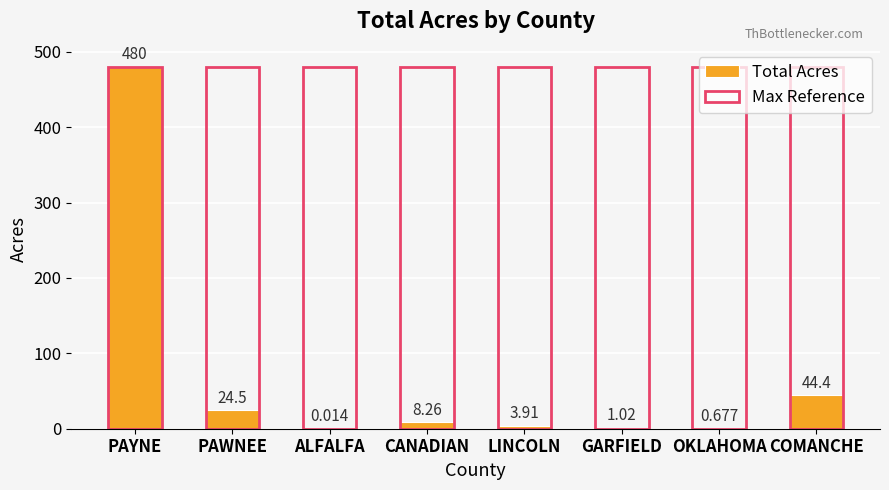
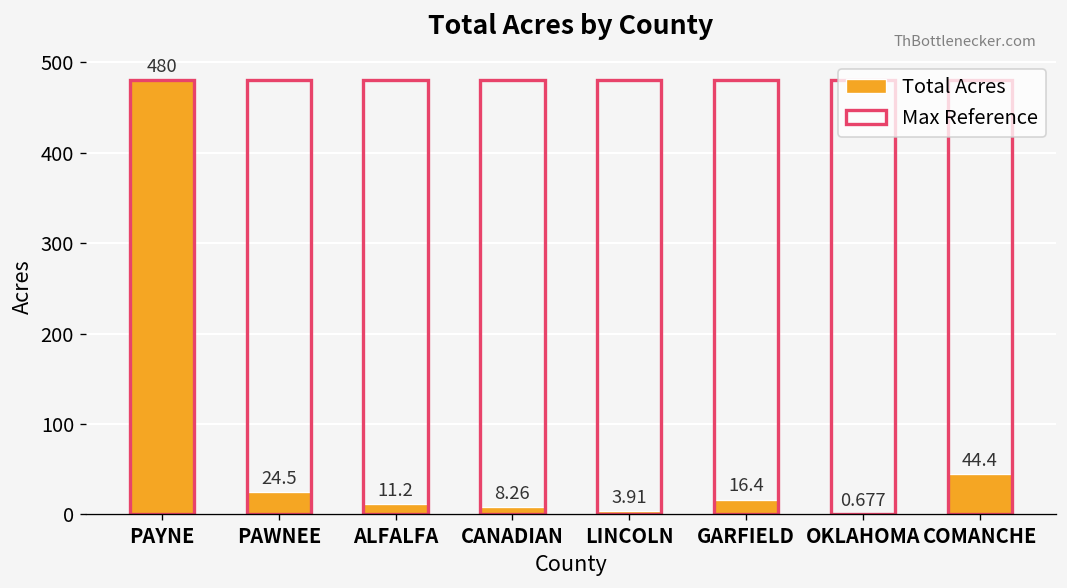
Total Acres, ALFALFA: 0.014 -> 11.2
Total Acres, GARFIELD: 1.02 -> 16.4
